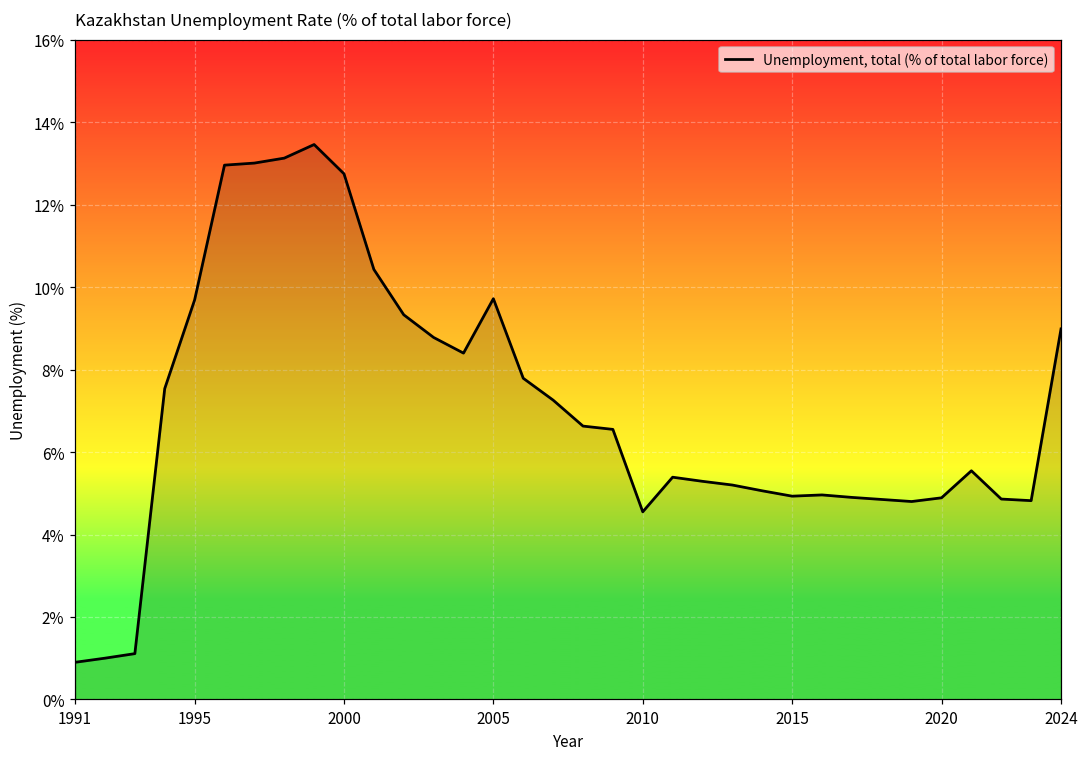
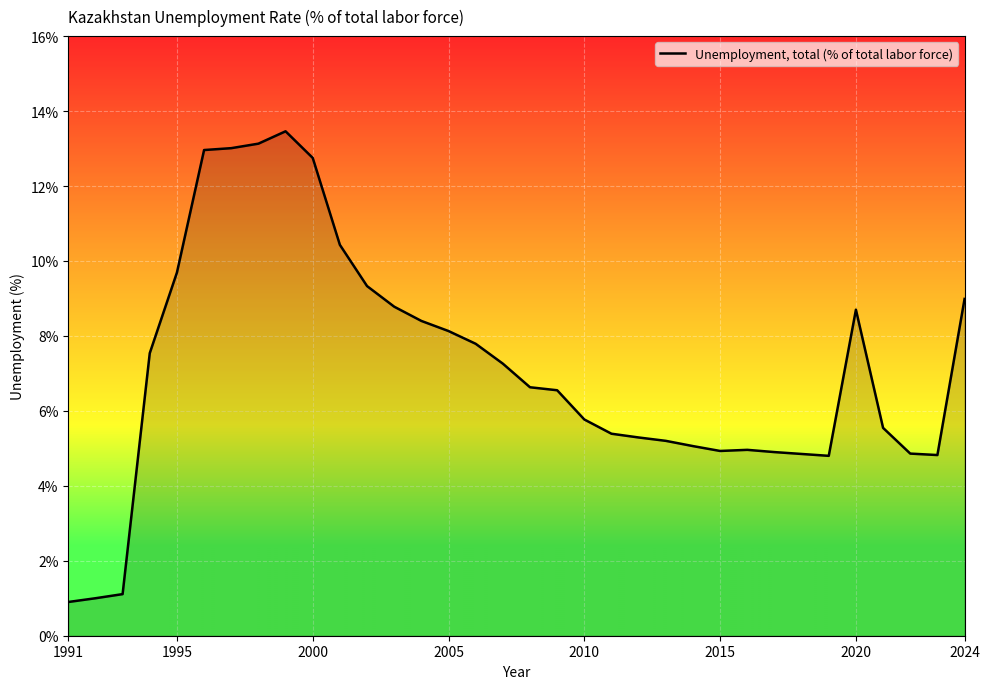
2005: 9.7% -> 8.1%
2010: 4.6% -> 5.8%
2020: 4.9% -> 8.7%
